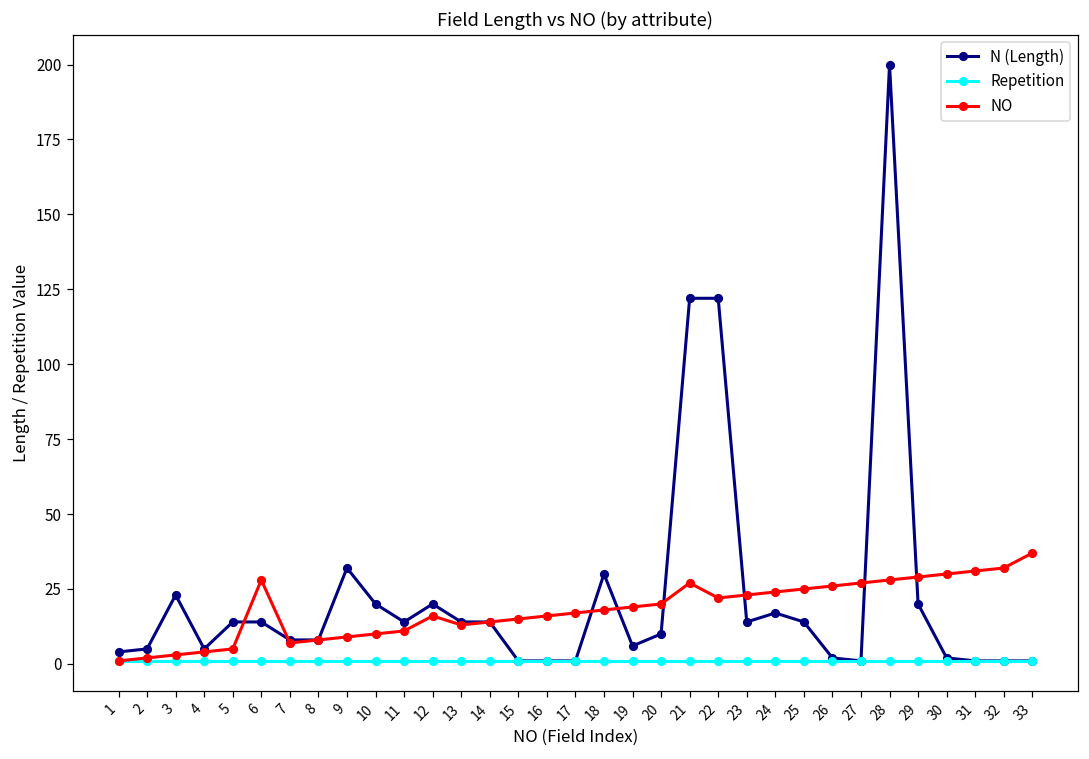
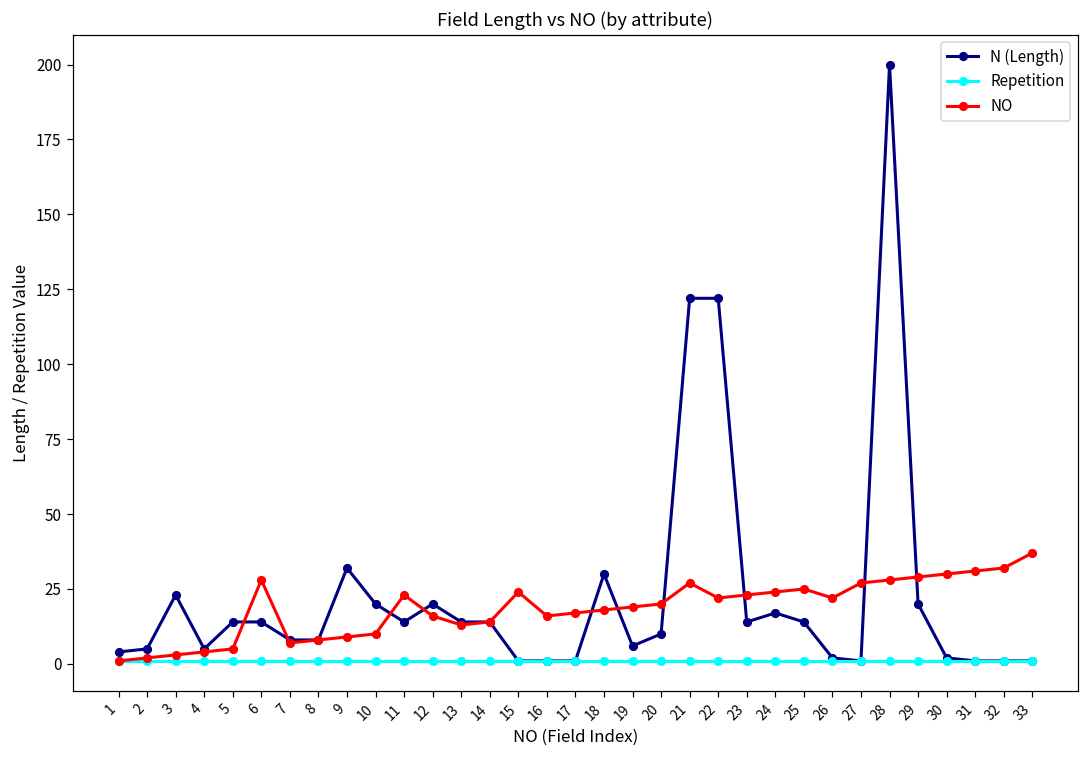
NO, 11: 11 -> 23
NO, 15: 15 -> 24
NO, 26: 26 -> 22
